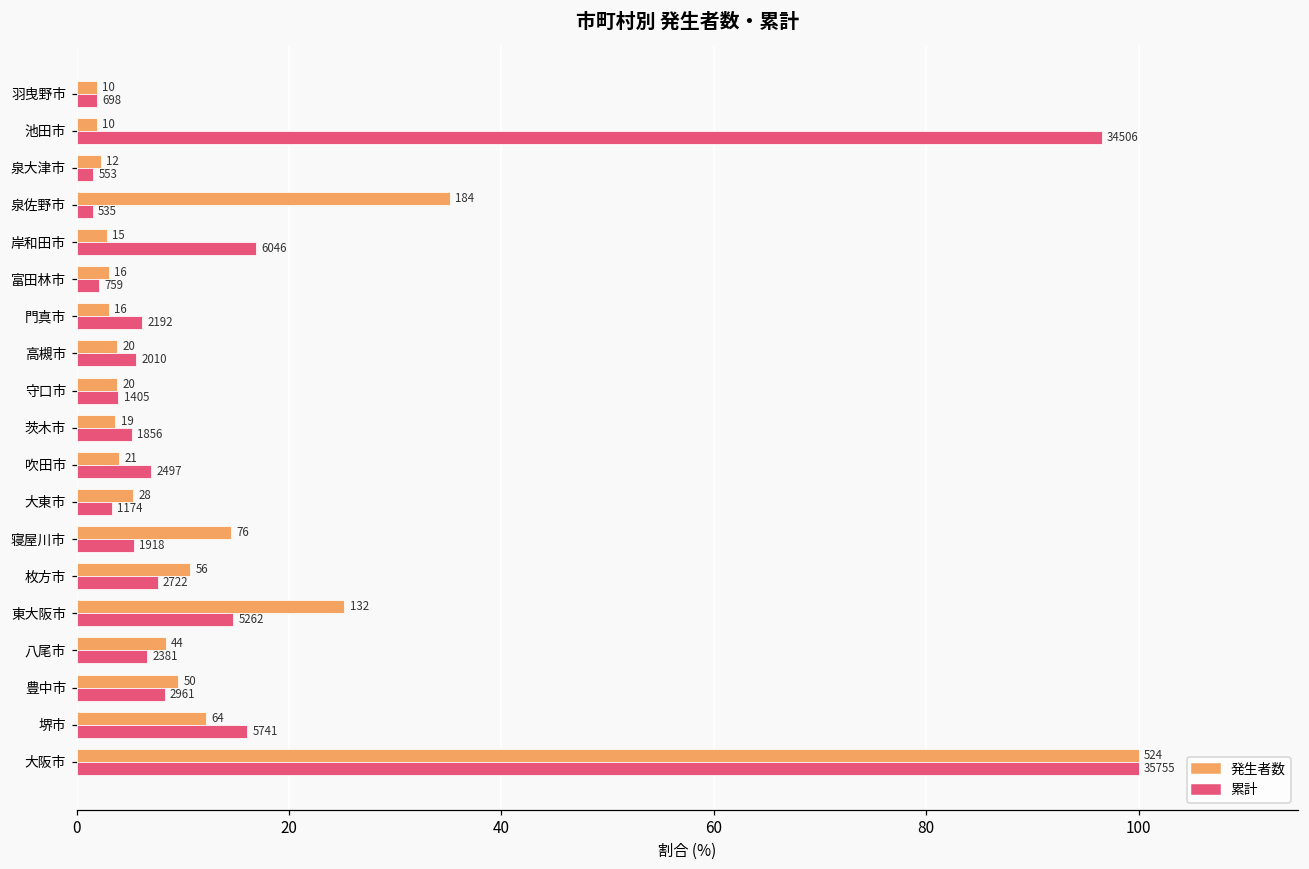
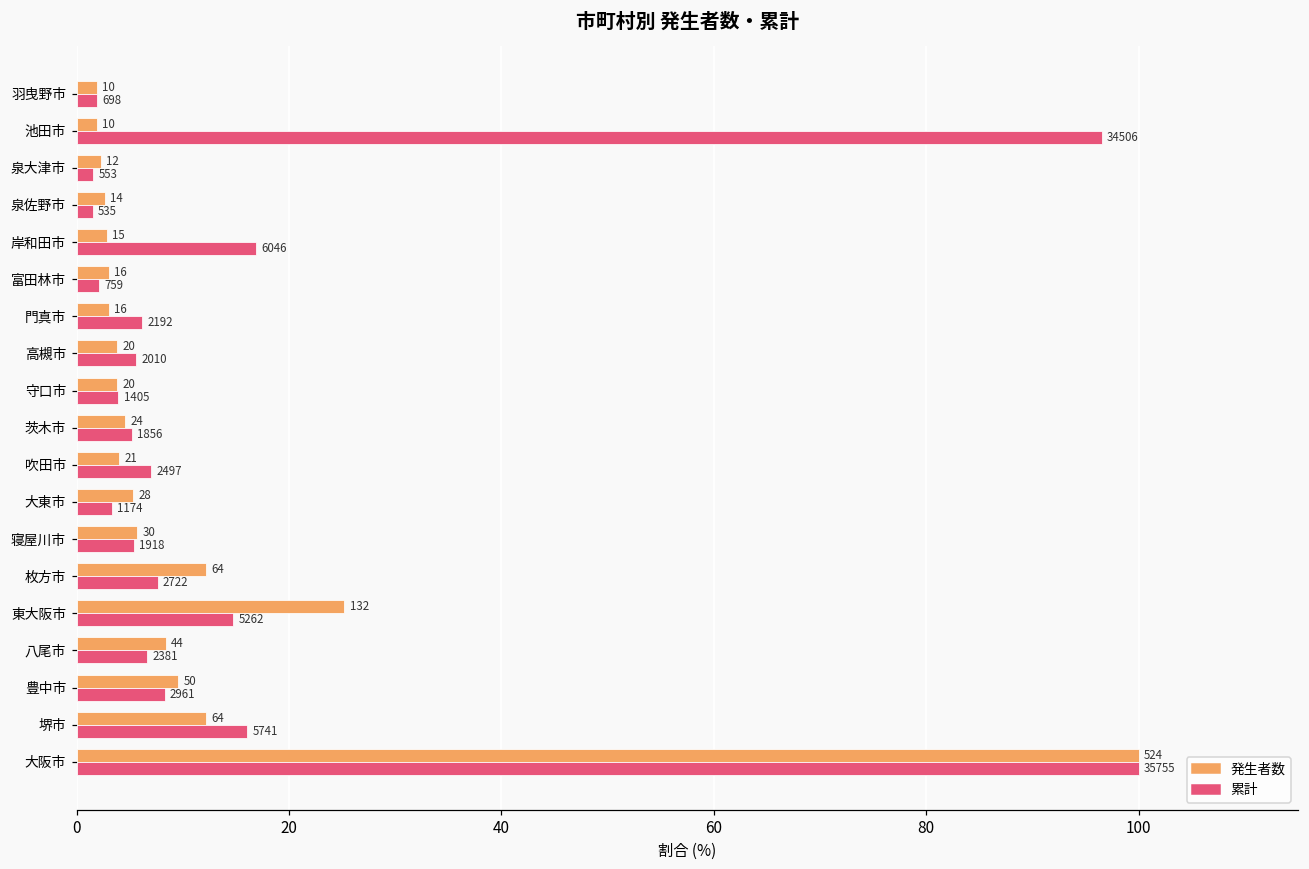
発生者数, 泉佐野市: 184 -> 14
発生者数, 茨木市: 19 -> 24
発生者数, 寝屋川市: 76 -> 30
発生者数, 枚方市: 56 -> 64
